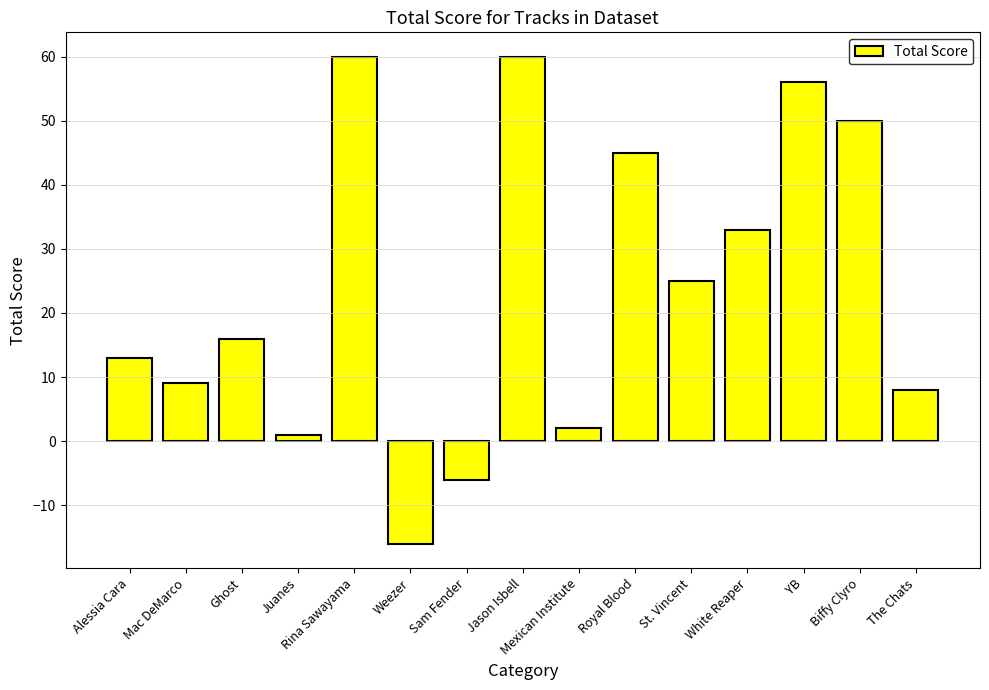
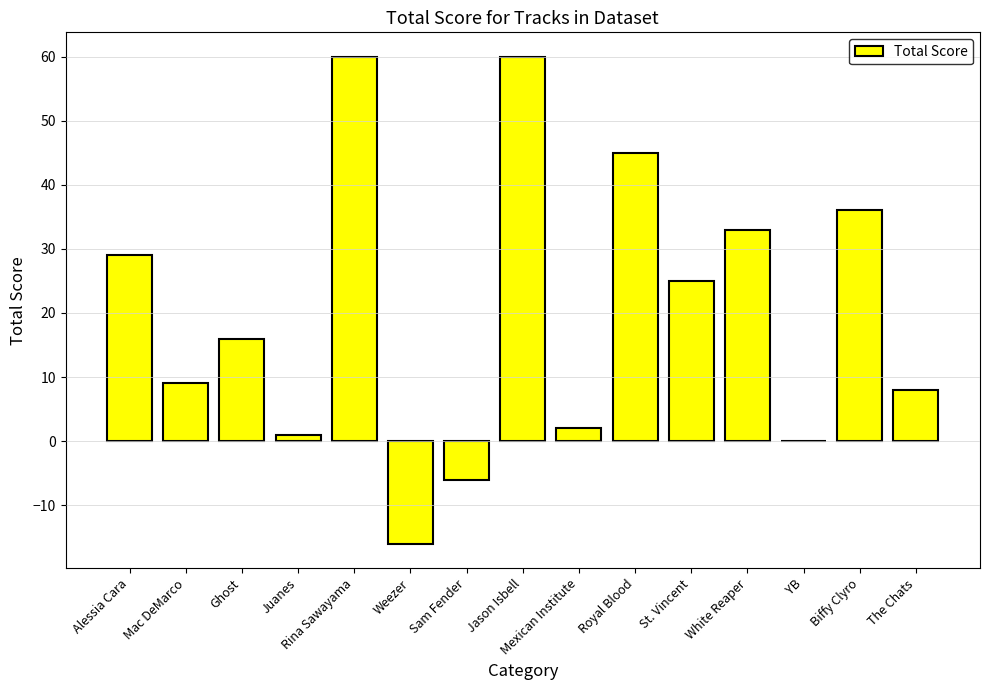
Alessia Cara: 13 -> 29
YB: 56 -> 0
Biffy Clyro: 50 -> 36
